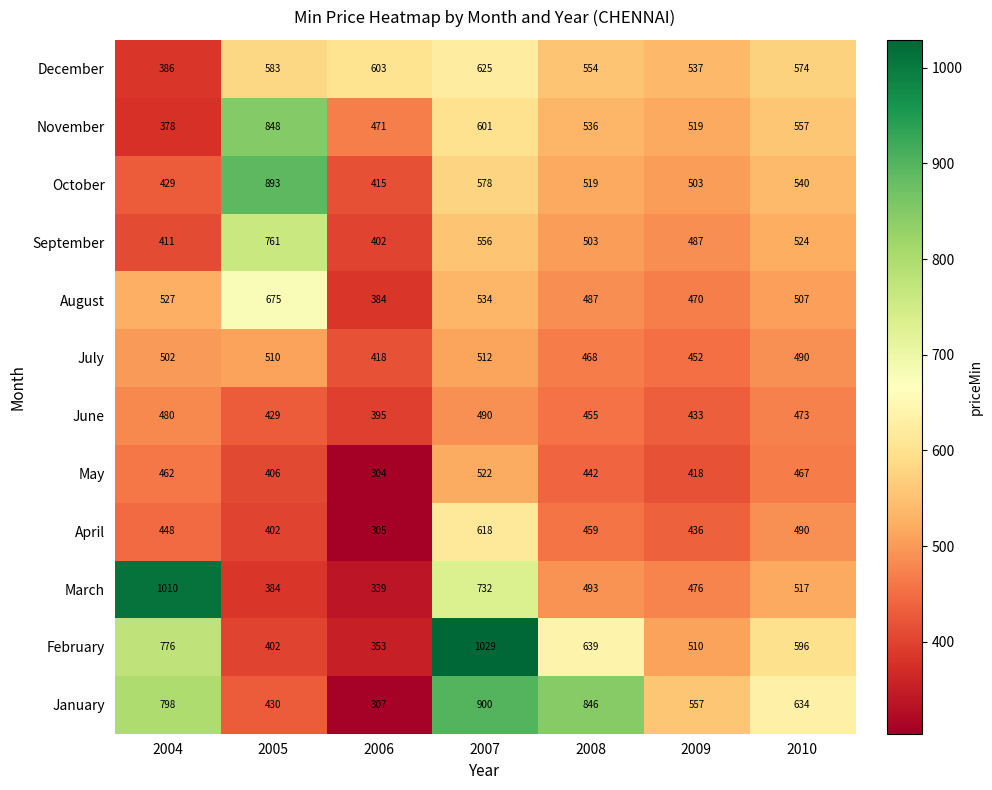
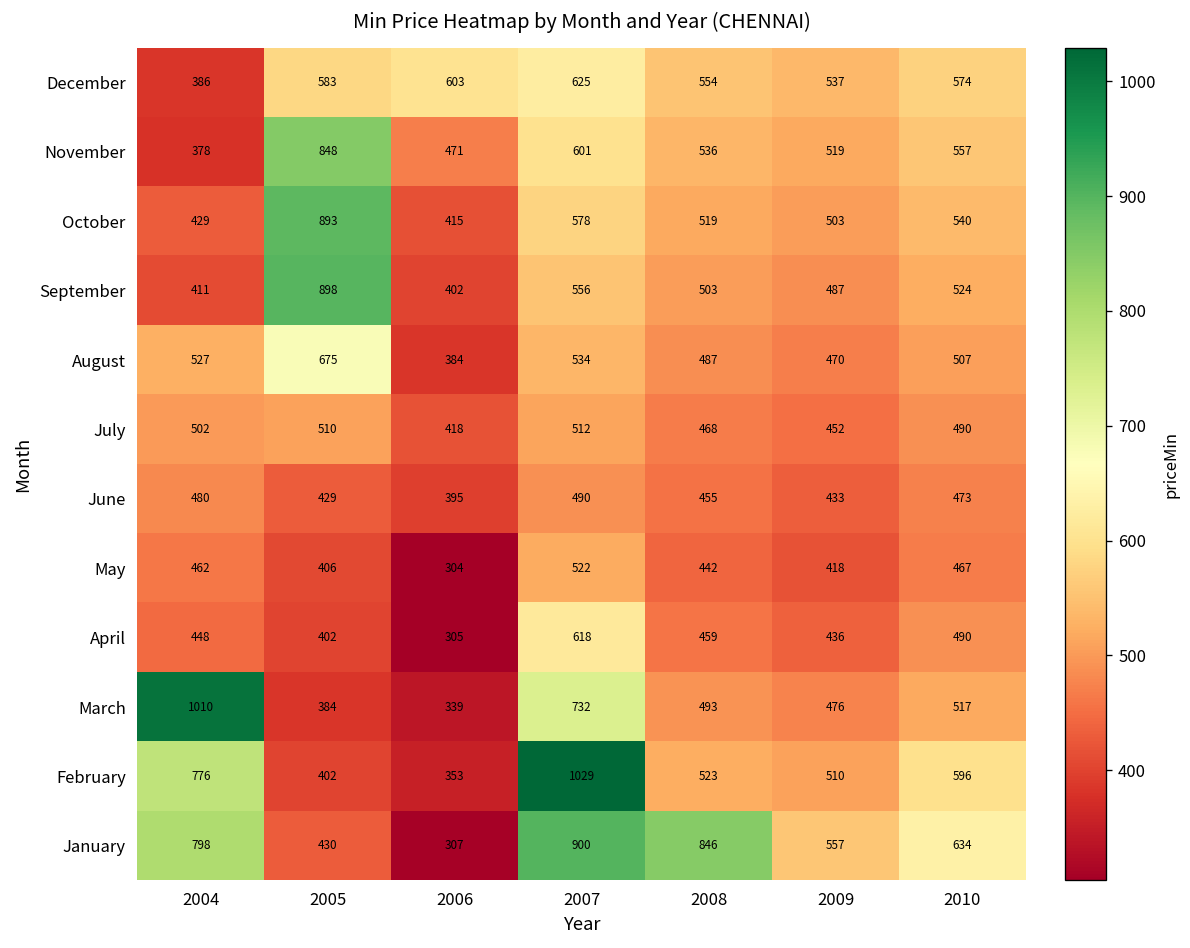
September, 2005: 761 -> 898
February, 2008: 639 -> 523
